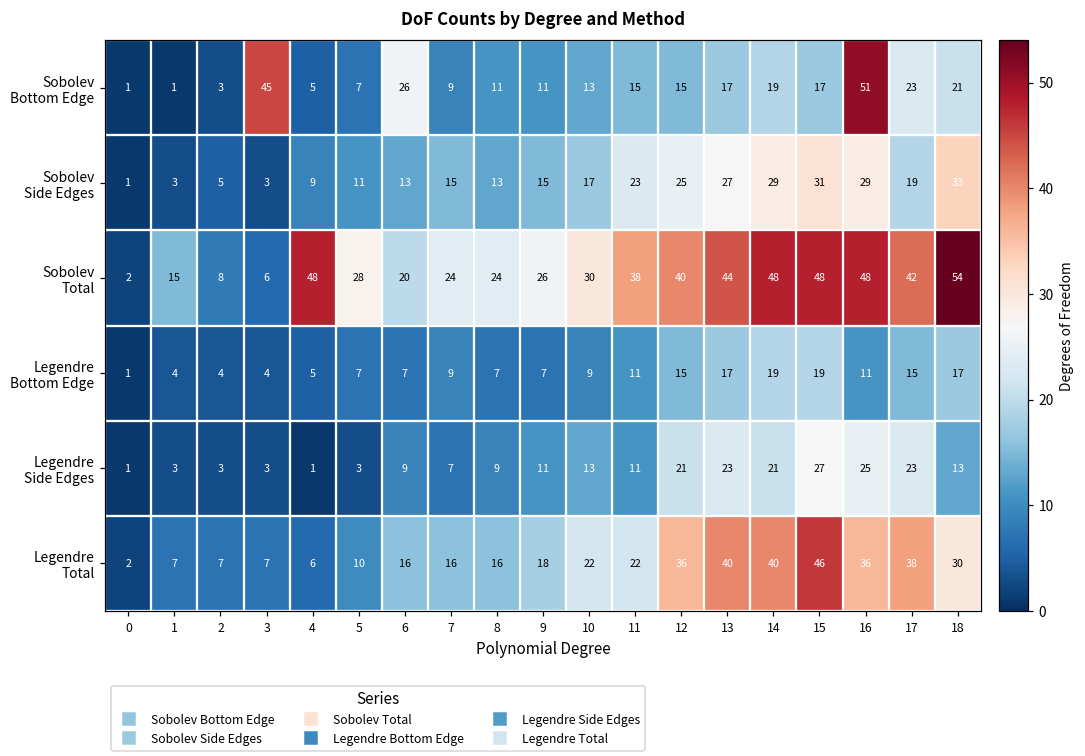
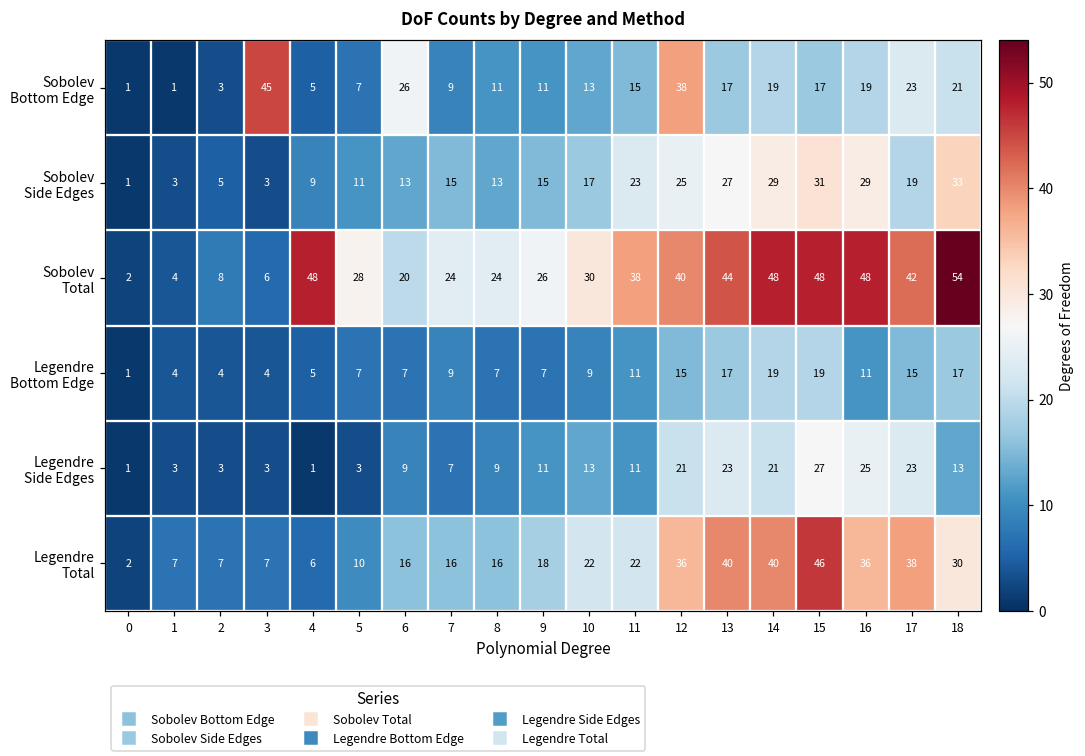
Sobolev Bottom Edge, 12: 15 -> 38
Sobolev Bottom Edge, 16: 51 -> 19
Sobolev Total, 1: 15 -> 4
